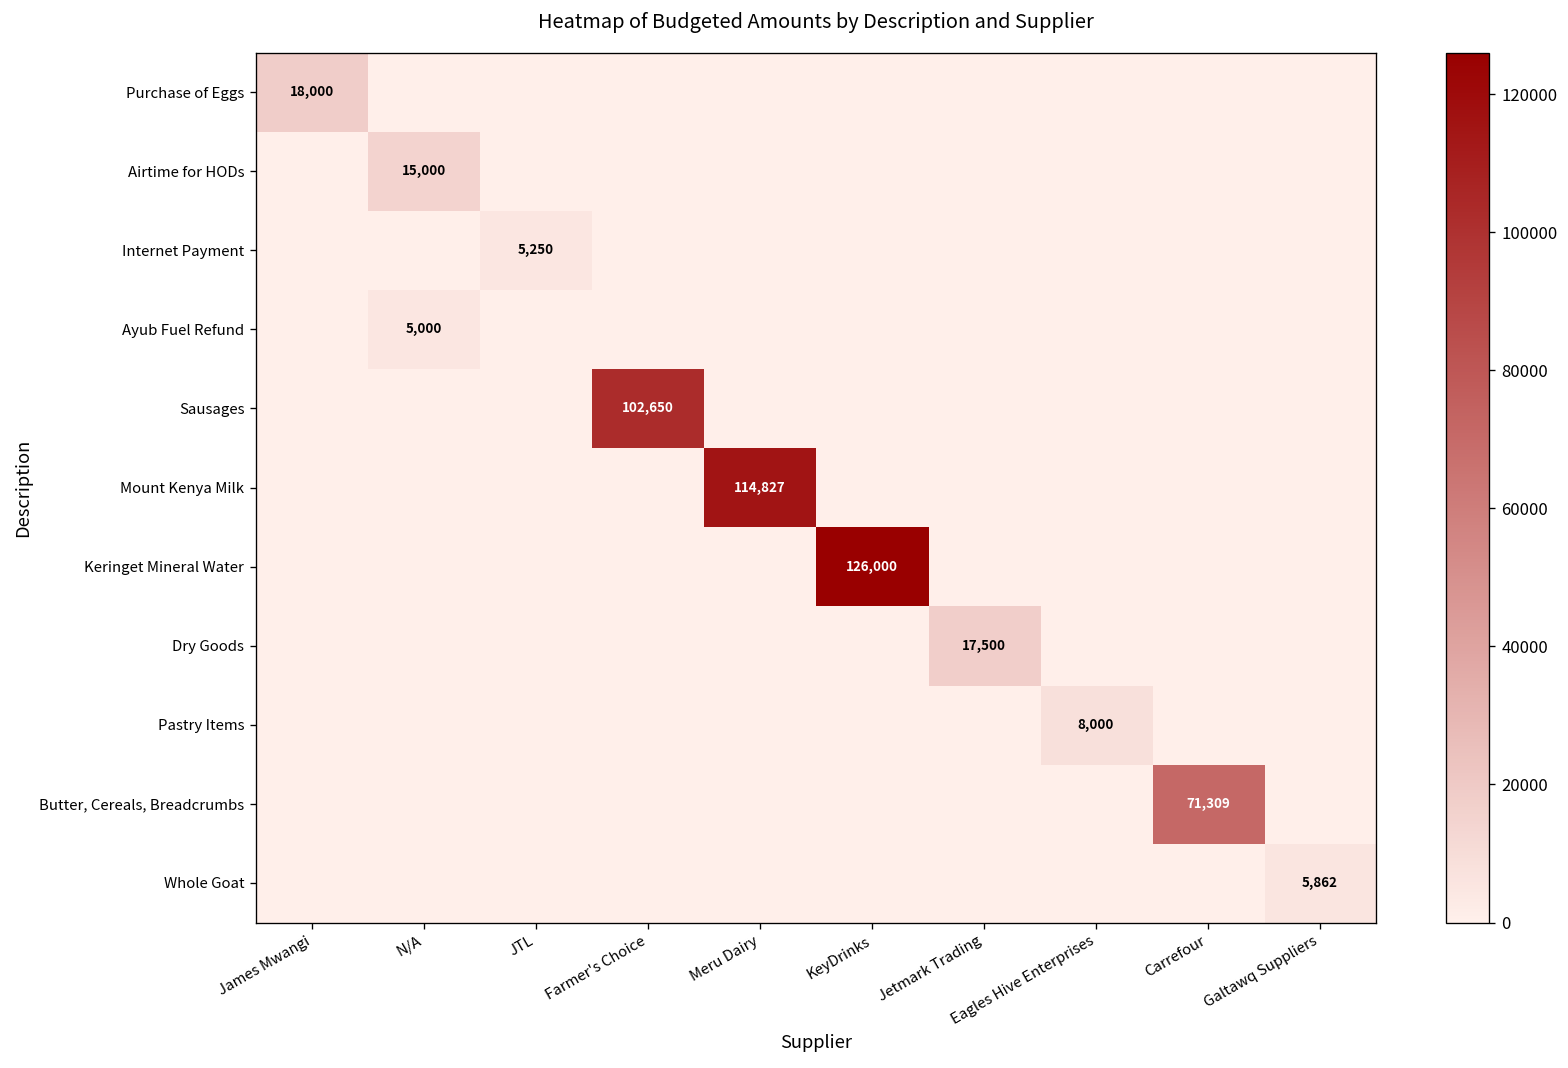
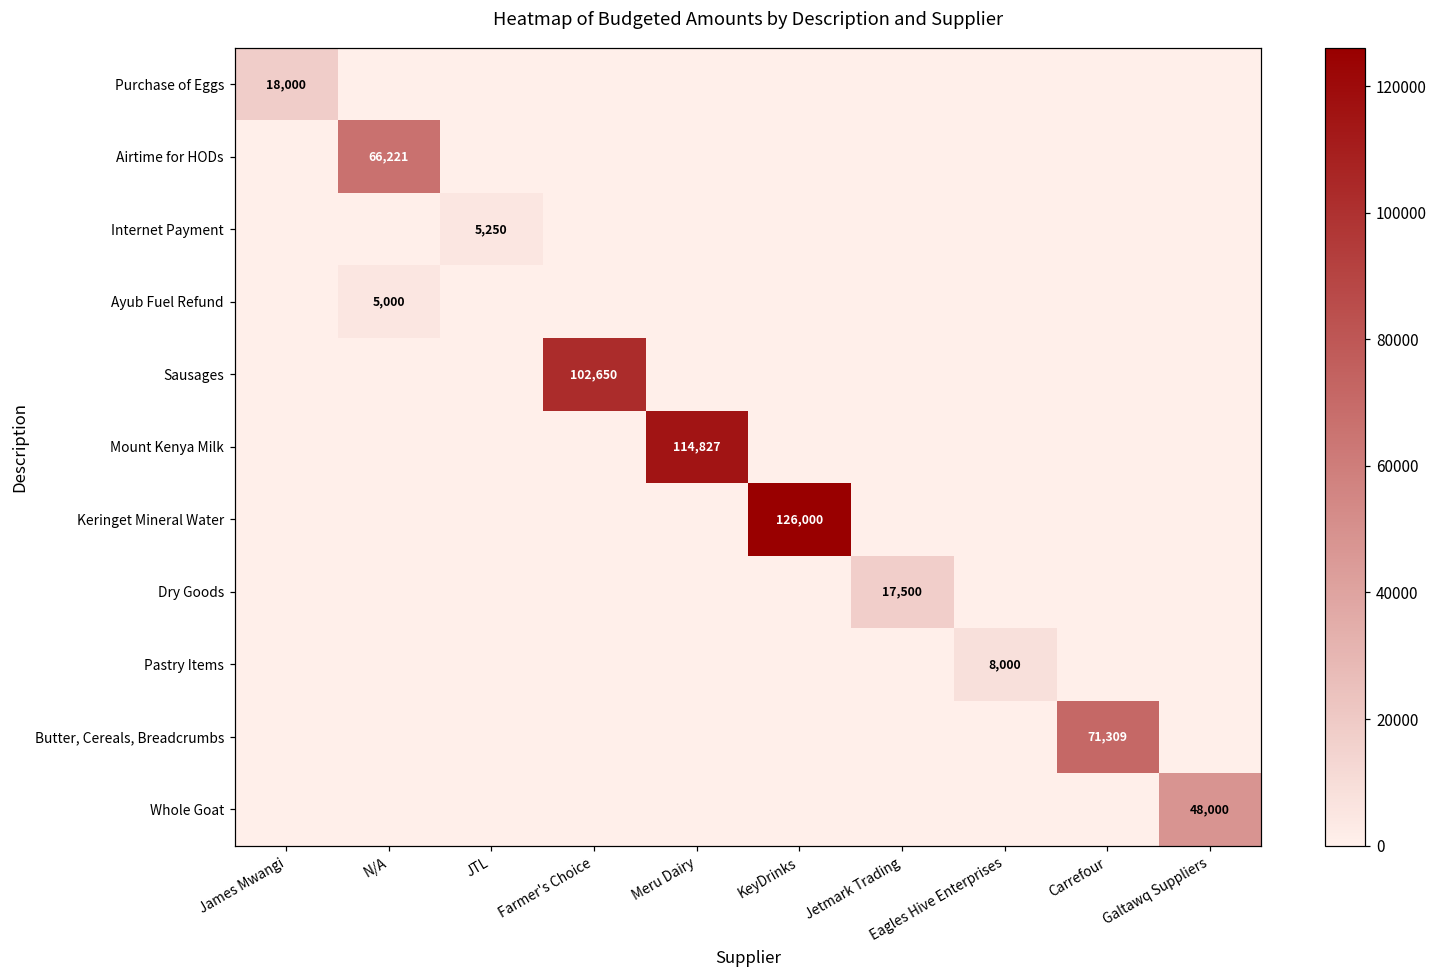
Airtime for HODs, N/A: 15,000 -> 66,221
Whole Goat, Galtawq Suppliers: 5,862 -> 48,000
